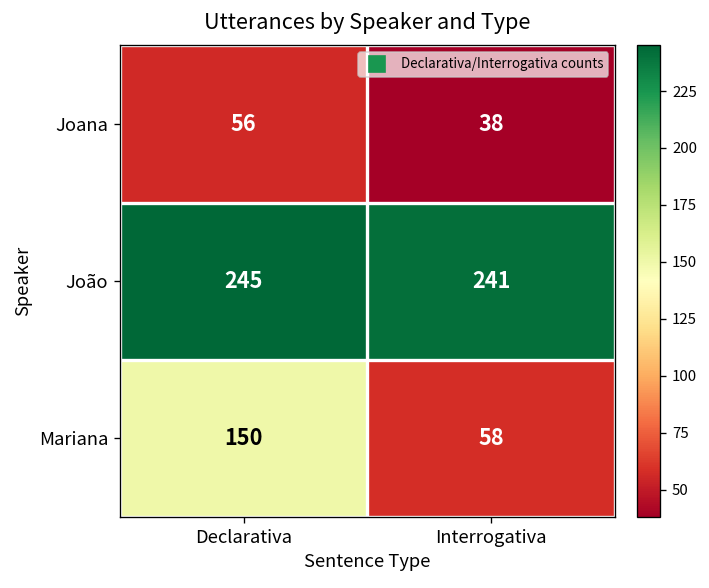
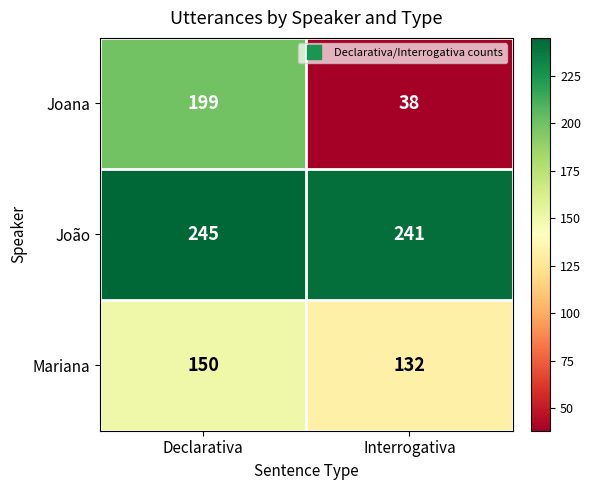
Joana, Declarativa: 56 -> 199
Mariana, Interrogativa: 58 -> 132
